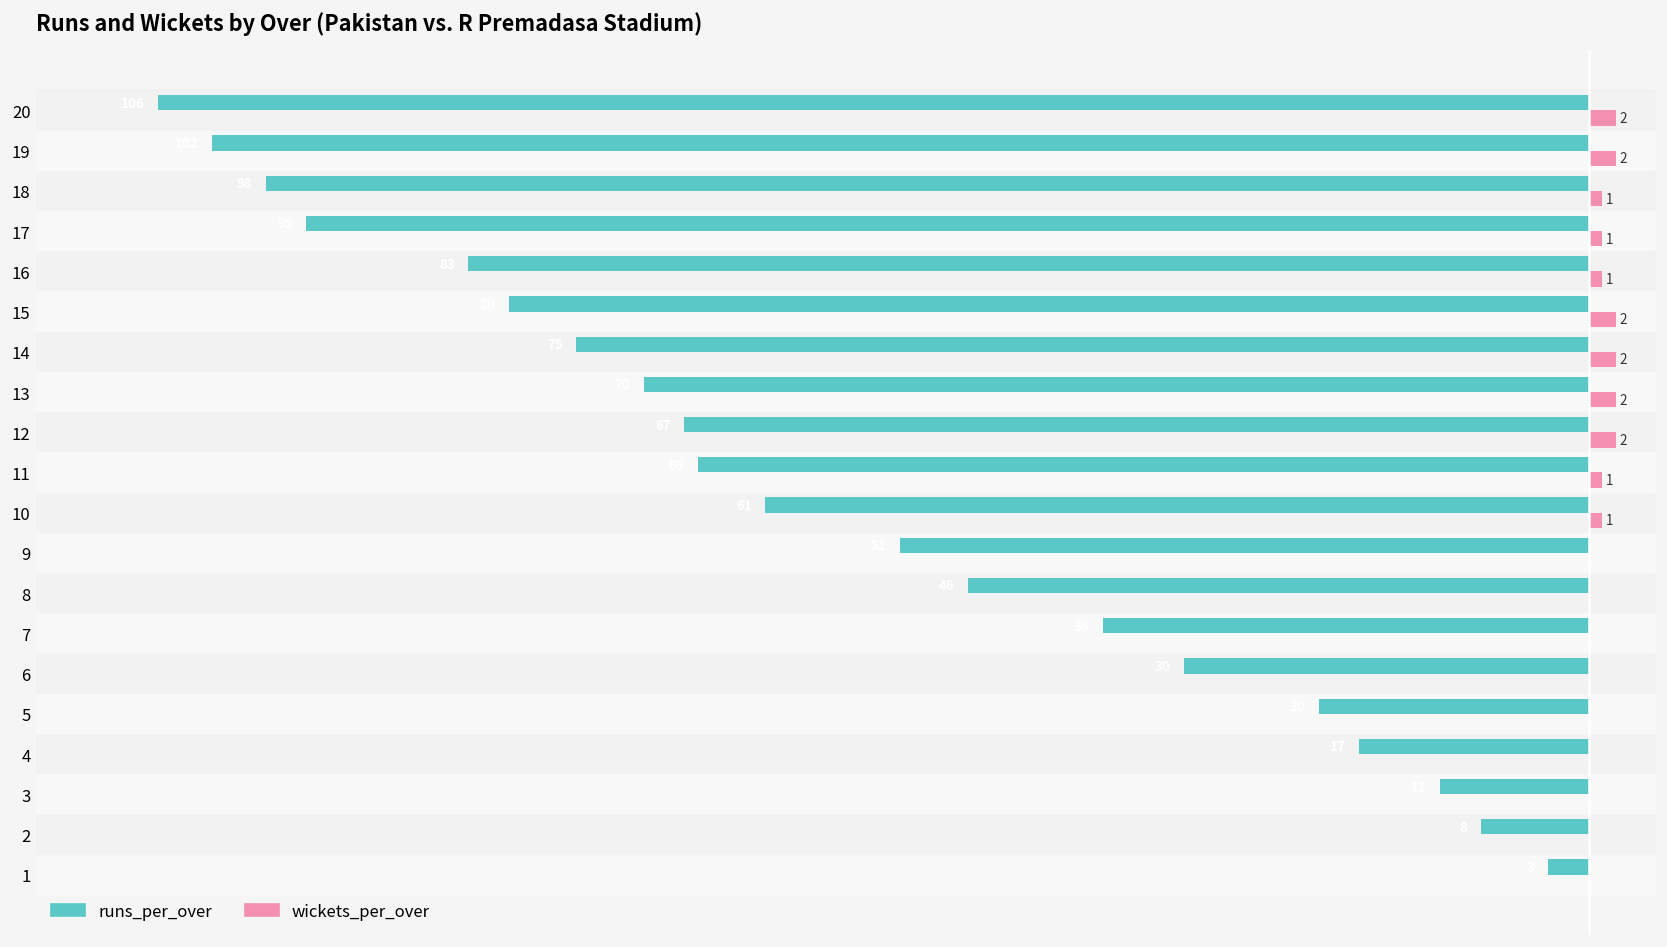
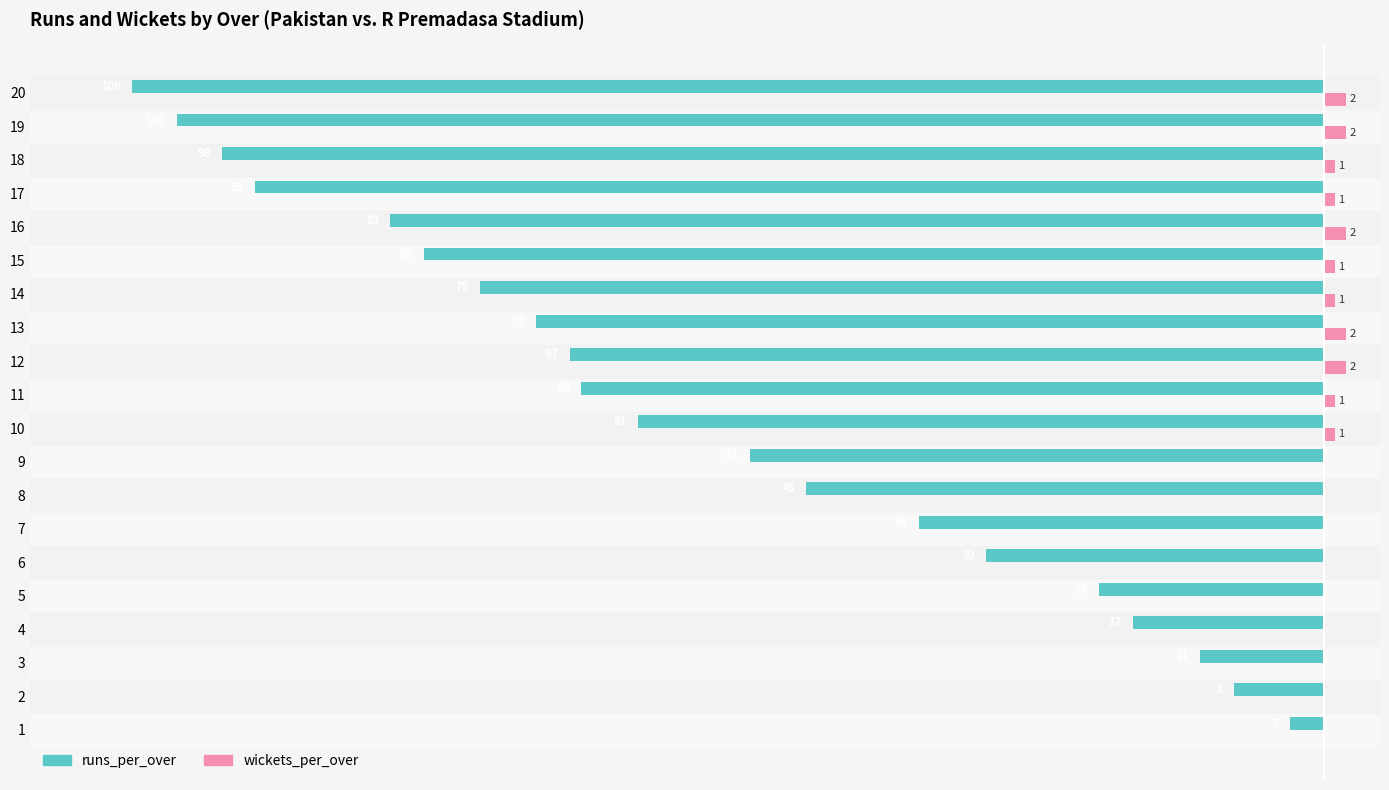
wickets_per_over, 16: 1 -> 2
wickets_per_over, 15: 2 -> 1
wickets_per_over, 14: 2 -> 1
